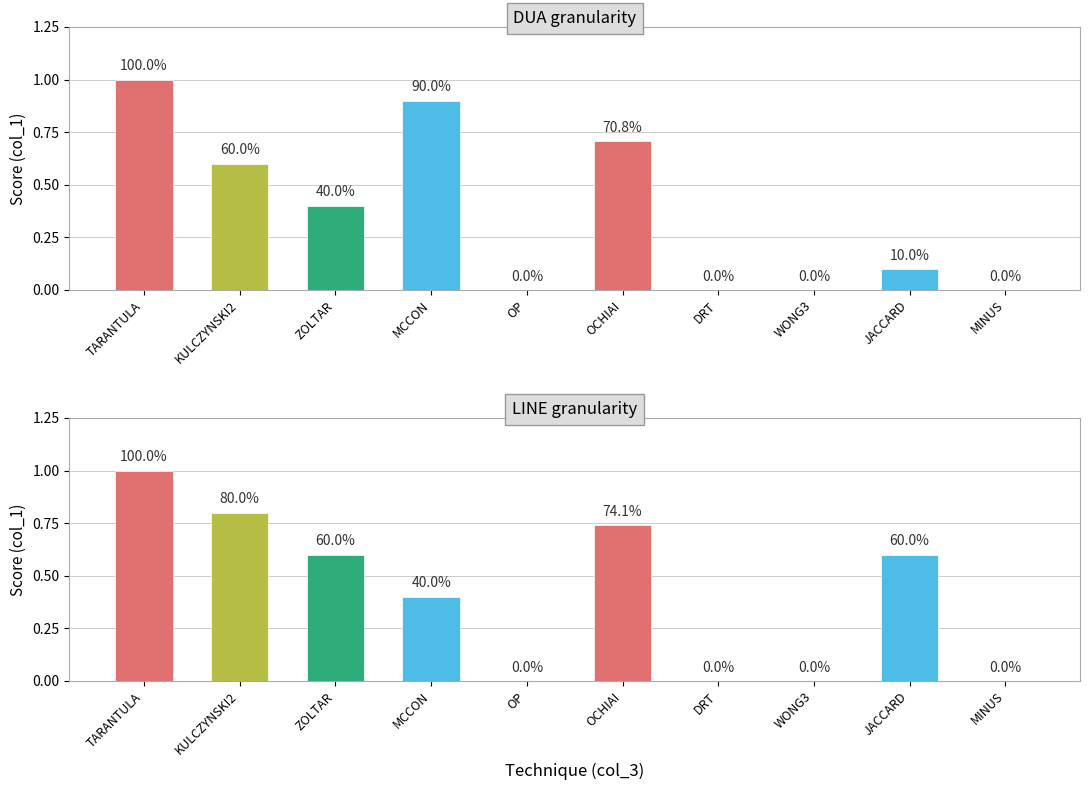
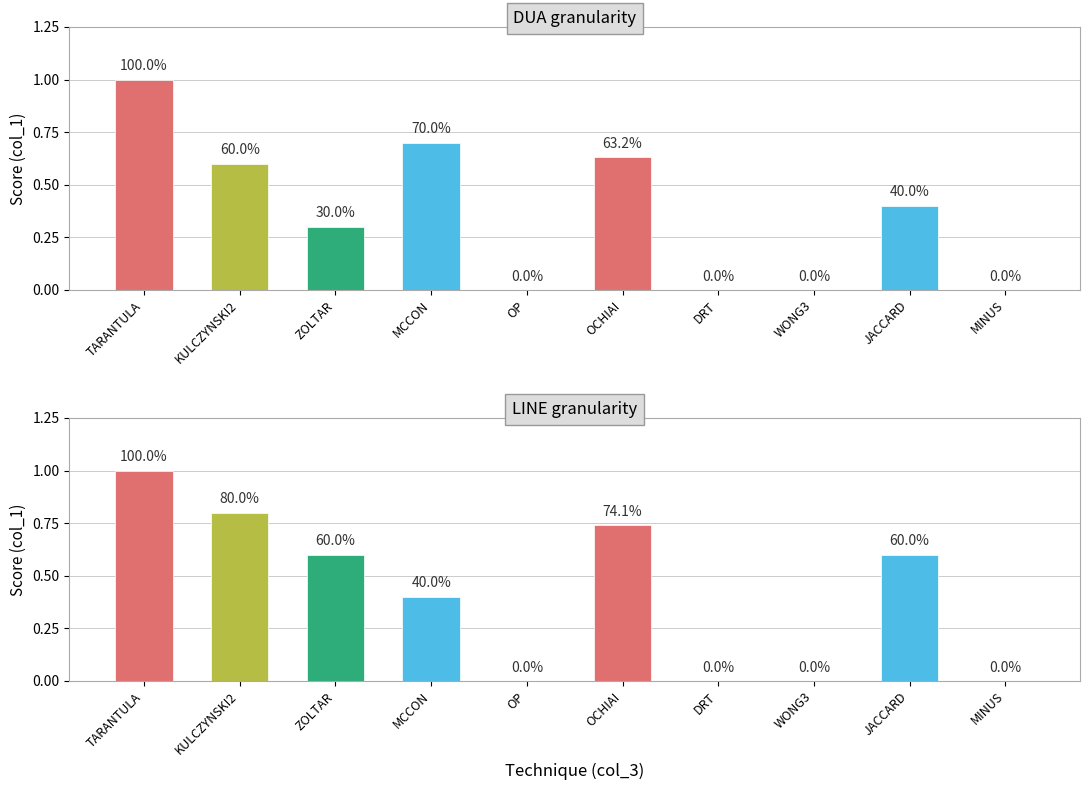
DUA granularity, ZOLTAR: 40.0% -> 30.0%
DUA granularity, MCCON: 90.0% -> 70.0%
DUA granularity, OCHIAI: 70.8% -> 63.2%
DUA granularity, JACCARD: 10.0% -> 40.0%
